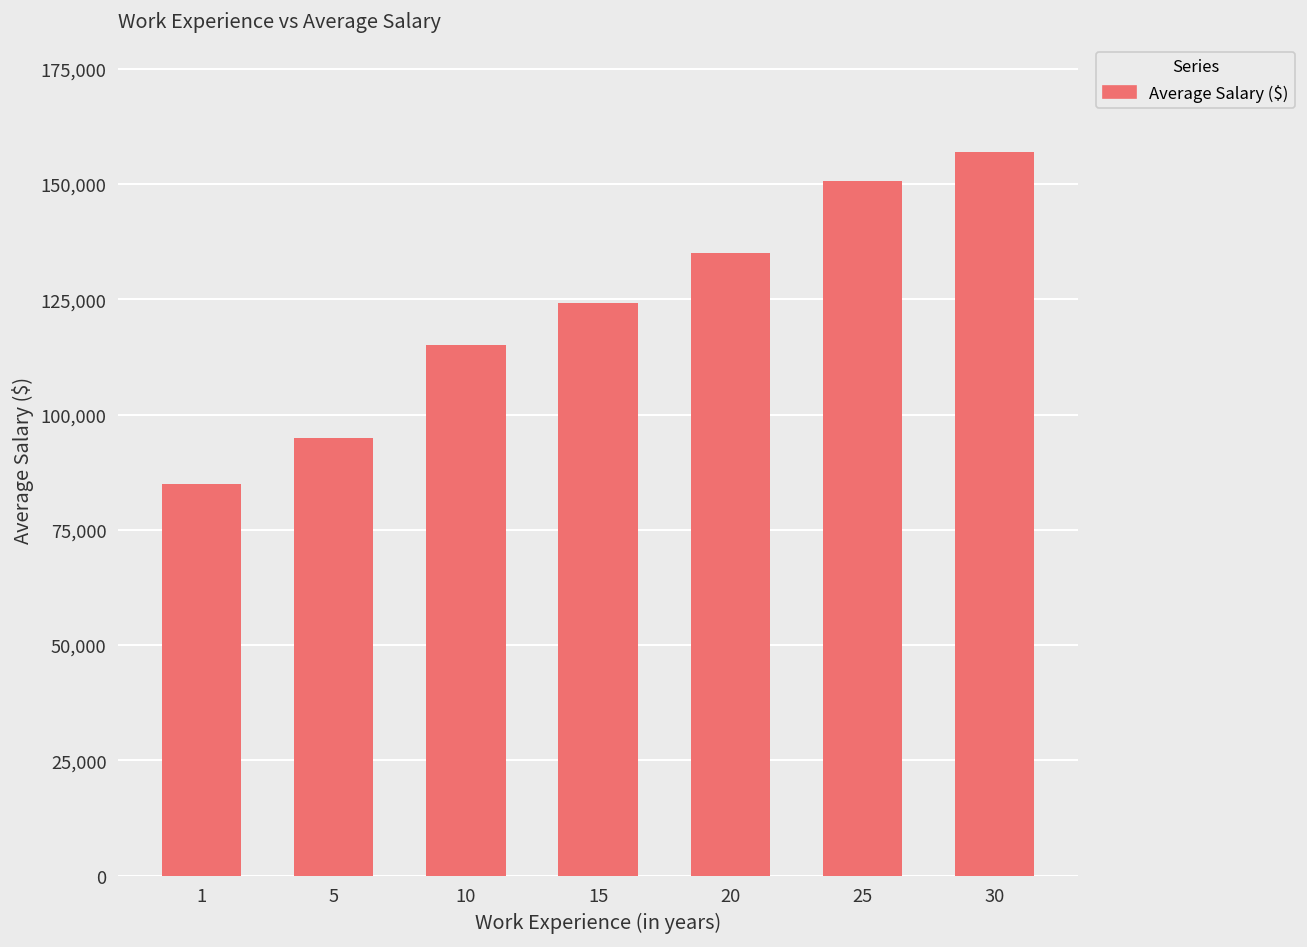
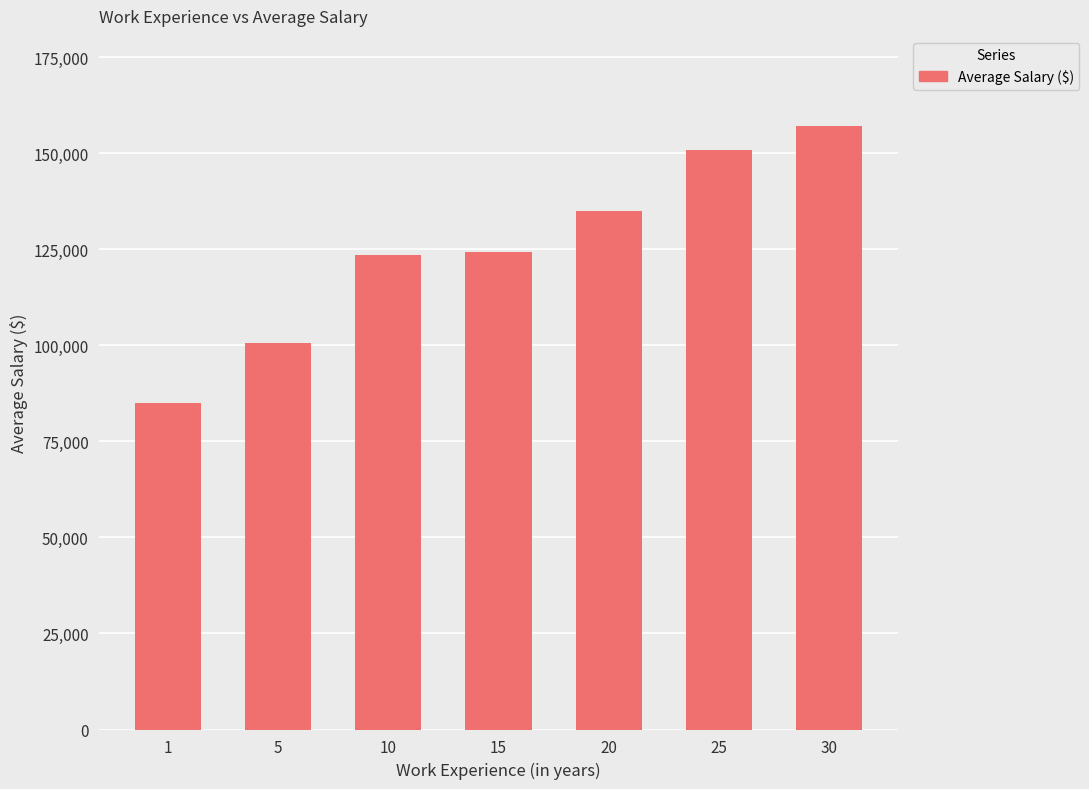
5: 95,000 -> 101,000
10: 115,000 -> 124,000
